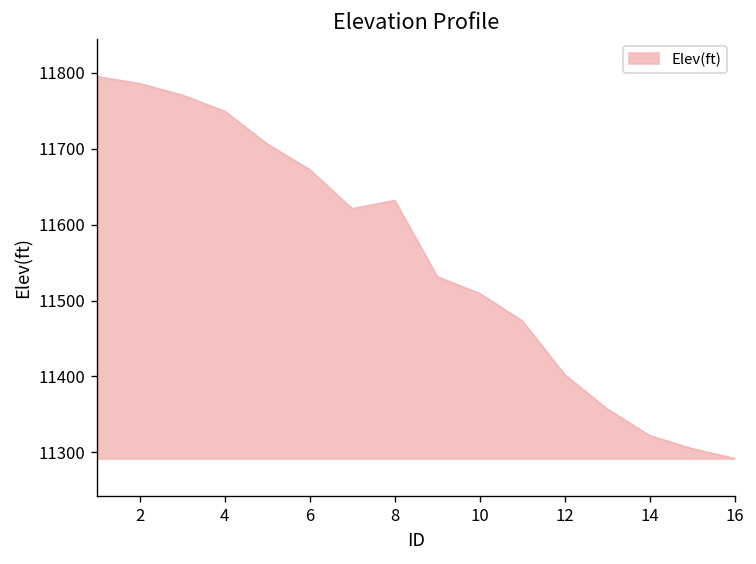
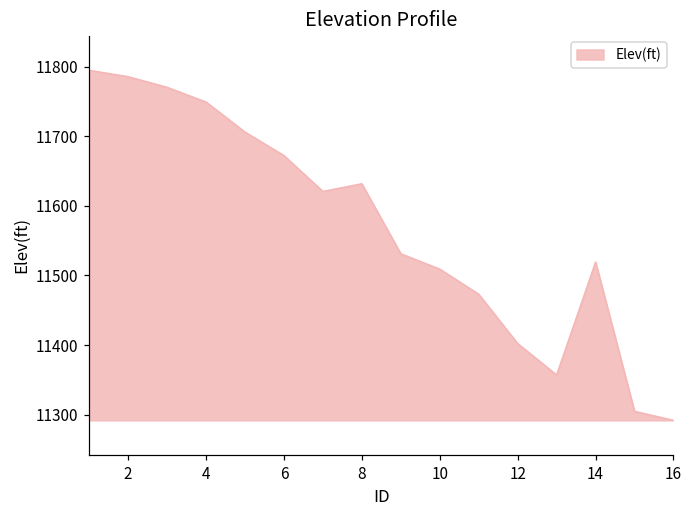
14: 11320 -> 11520
